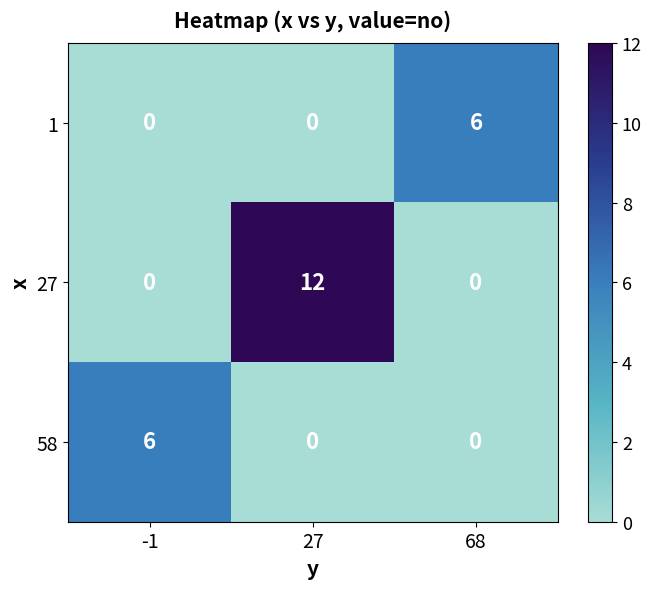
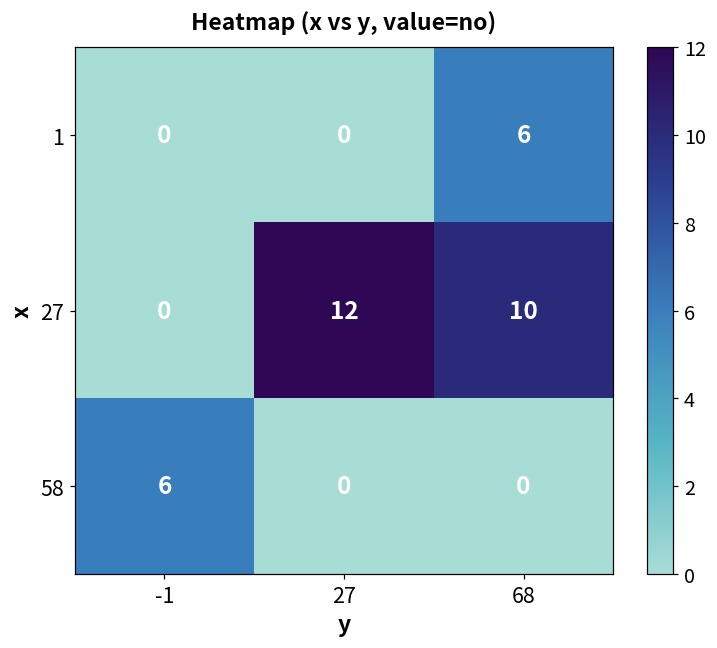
27, 68: 0 -> 10
